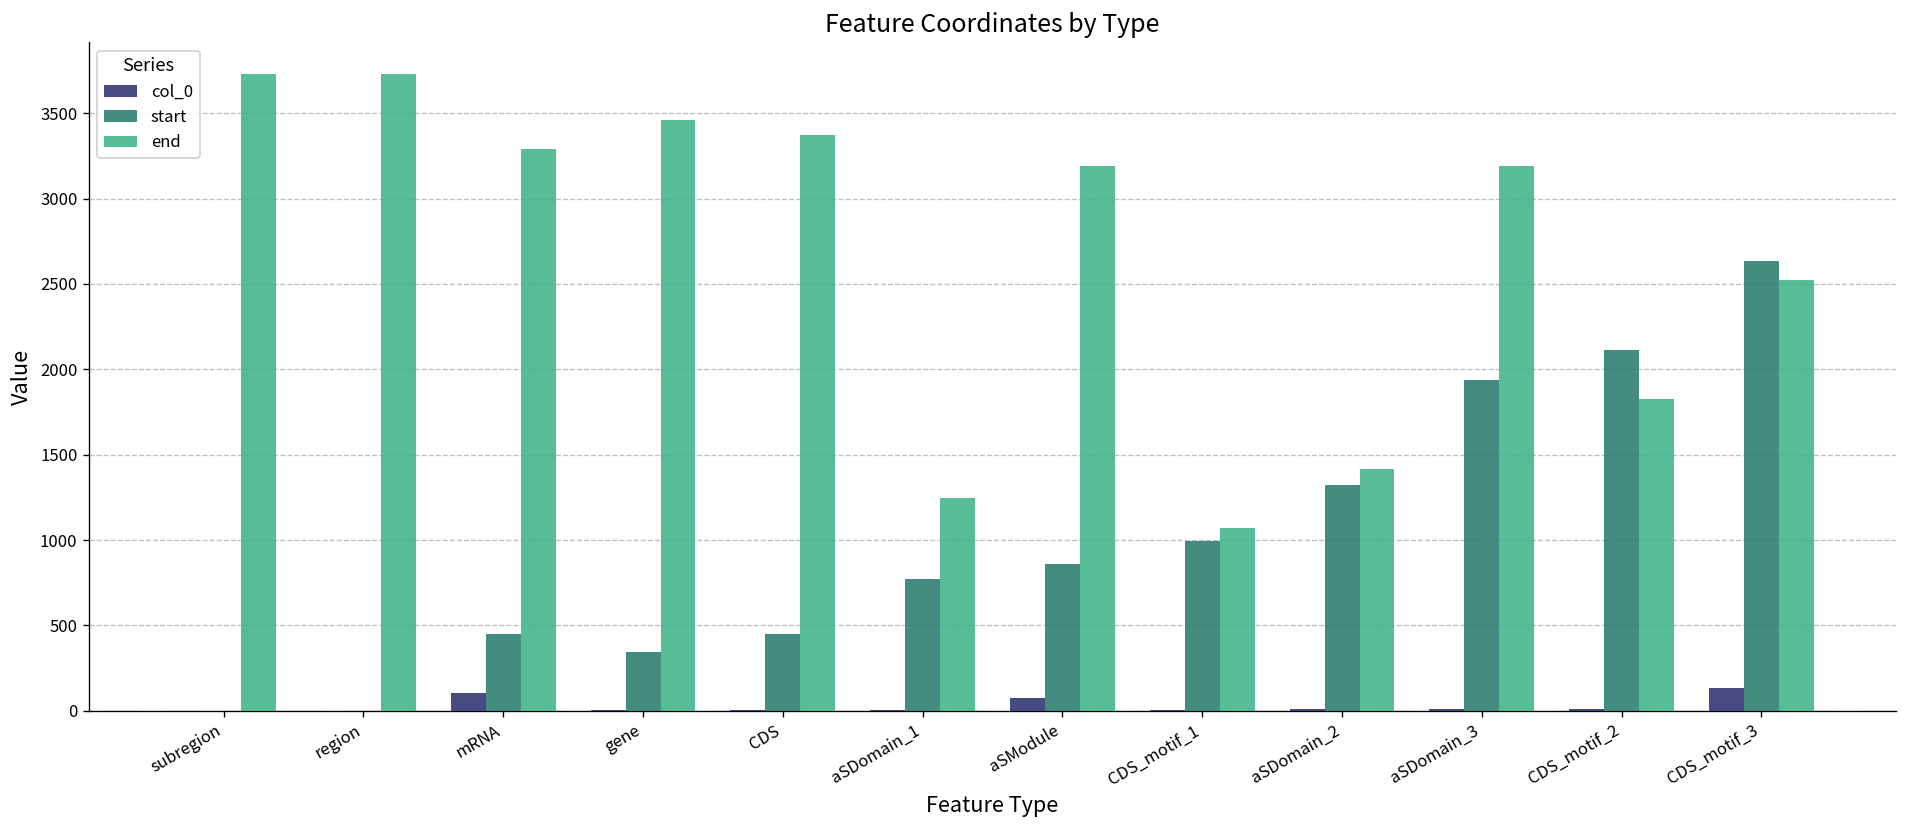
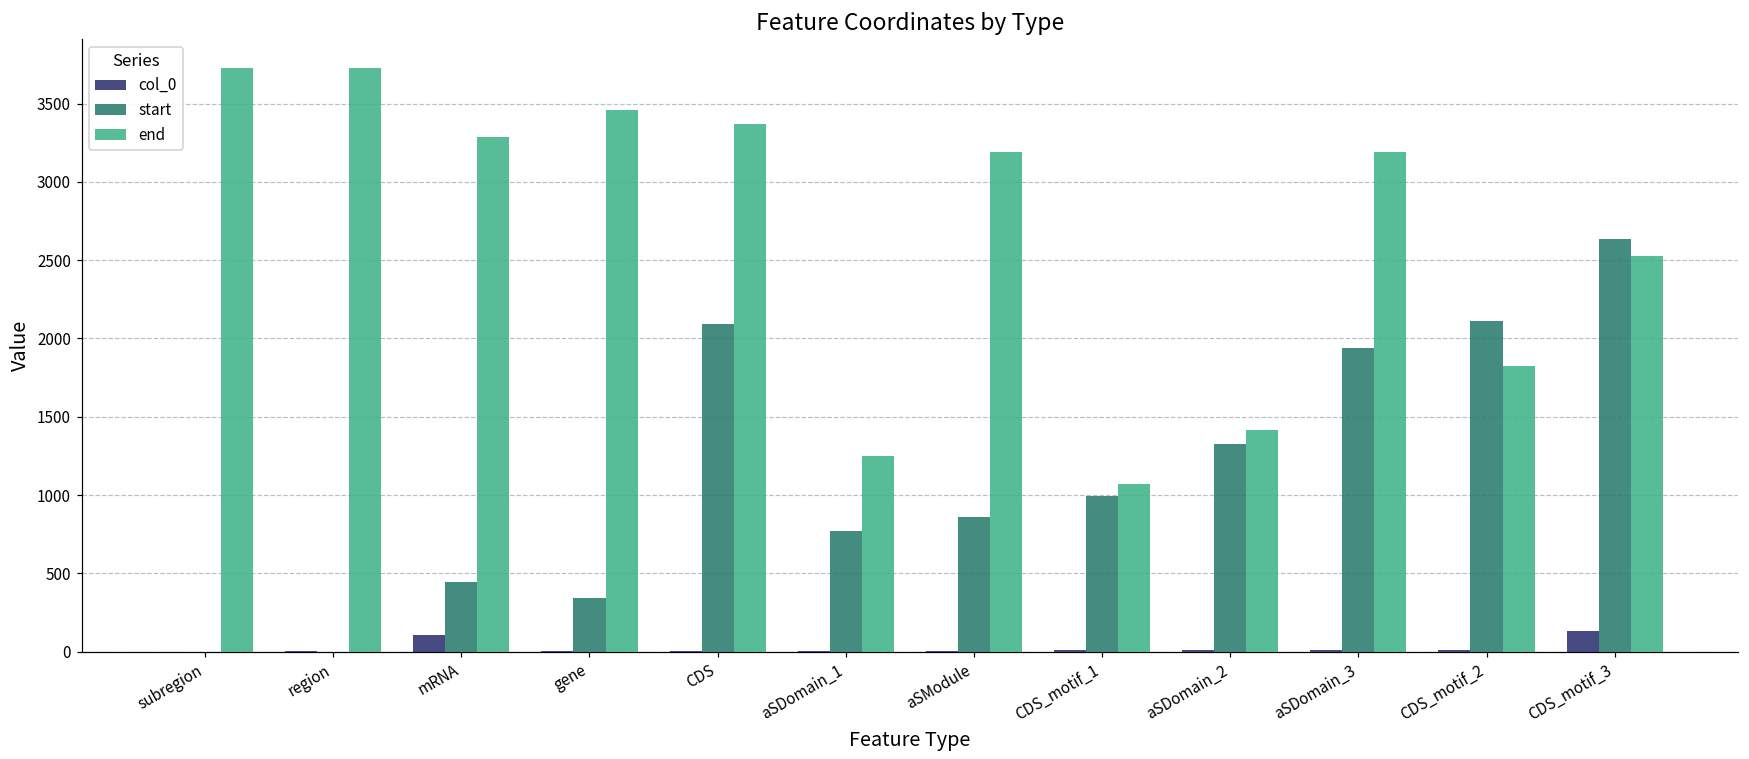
start, CDS: 450 -> 2090
col_0, aSModule: 80 -> 10
